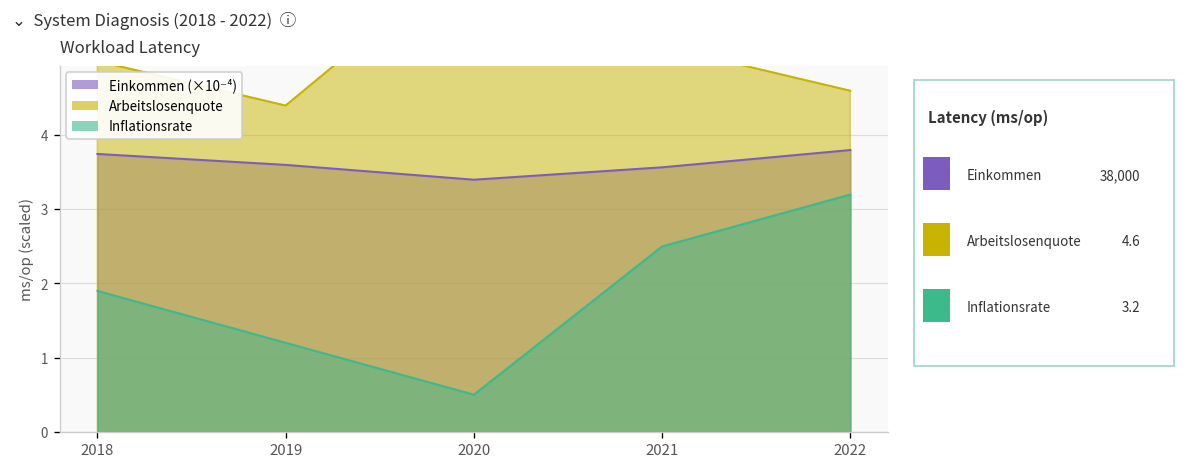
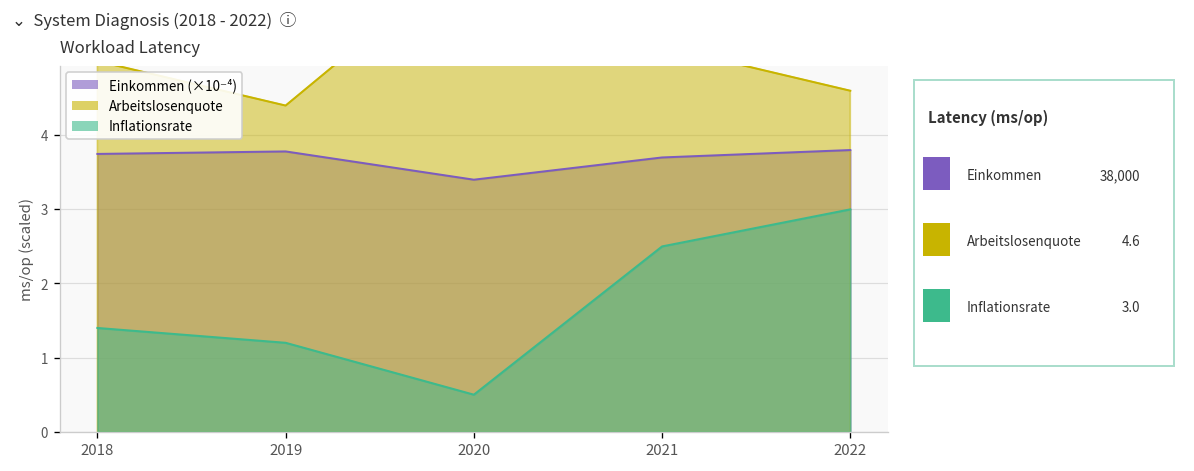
Inflationsrate, 2018: 1.9 -> 1.4
Einkommen (×10⁻⁴), 2019: 3.6 -> 3.8
Einkommen (×10⁻⁴), 2021: 3.6 -> 3.7
Inflationsrate, 2022: 3.2 -> 3.0
